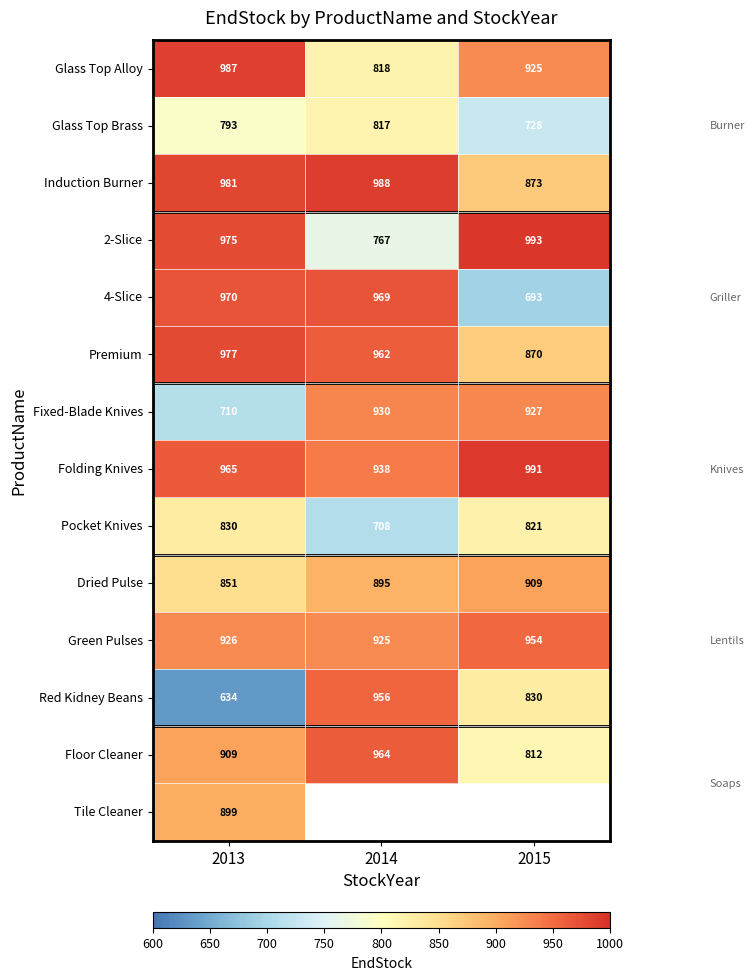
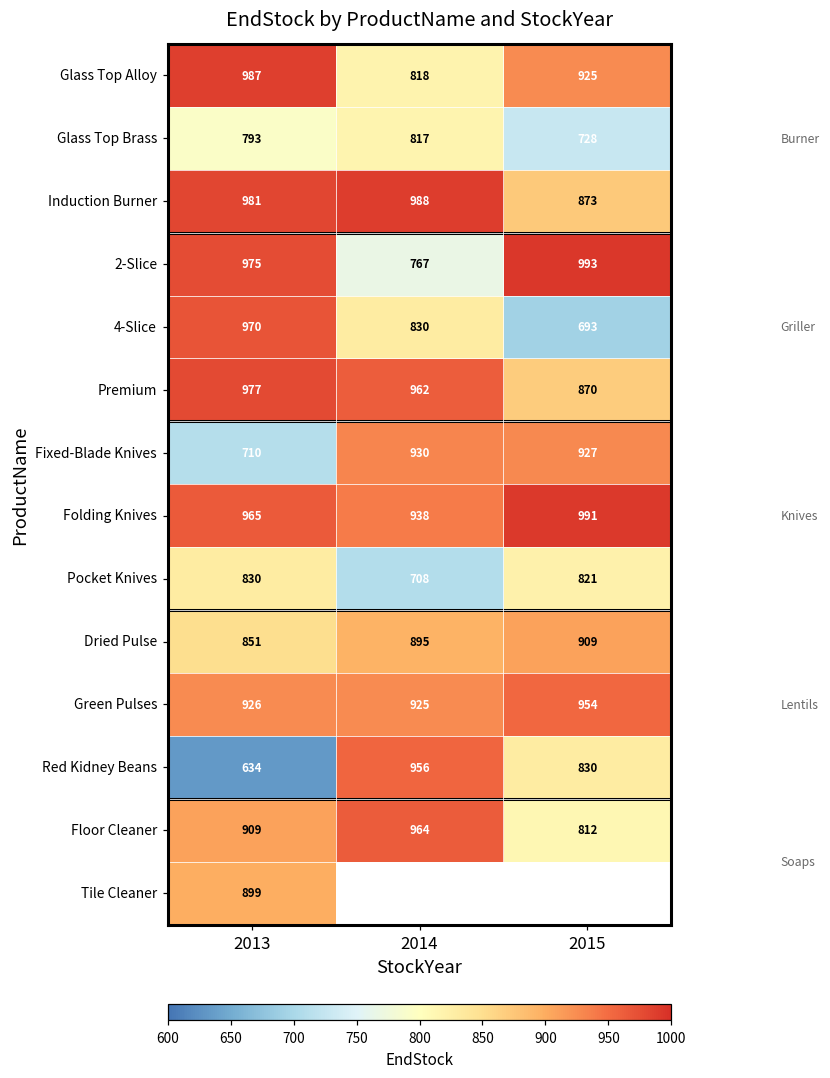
4-Slice, 2014: 969 -> 830
